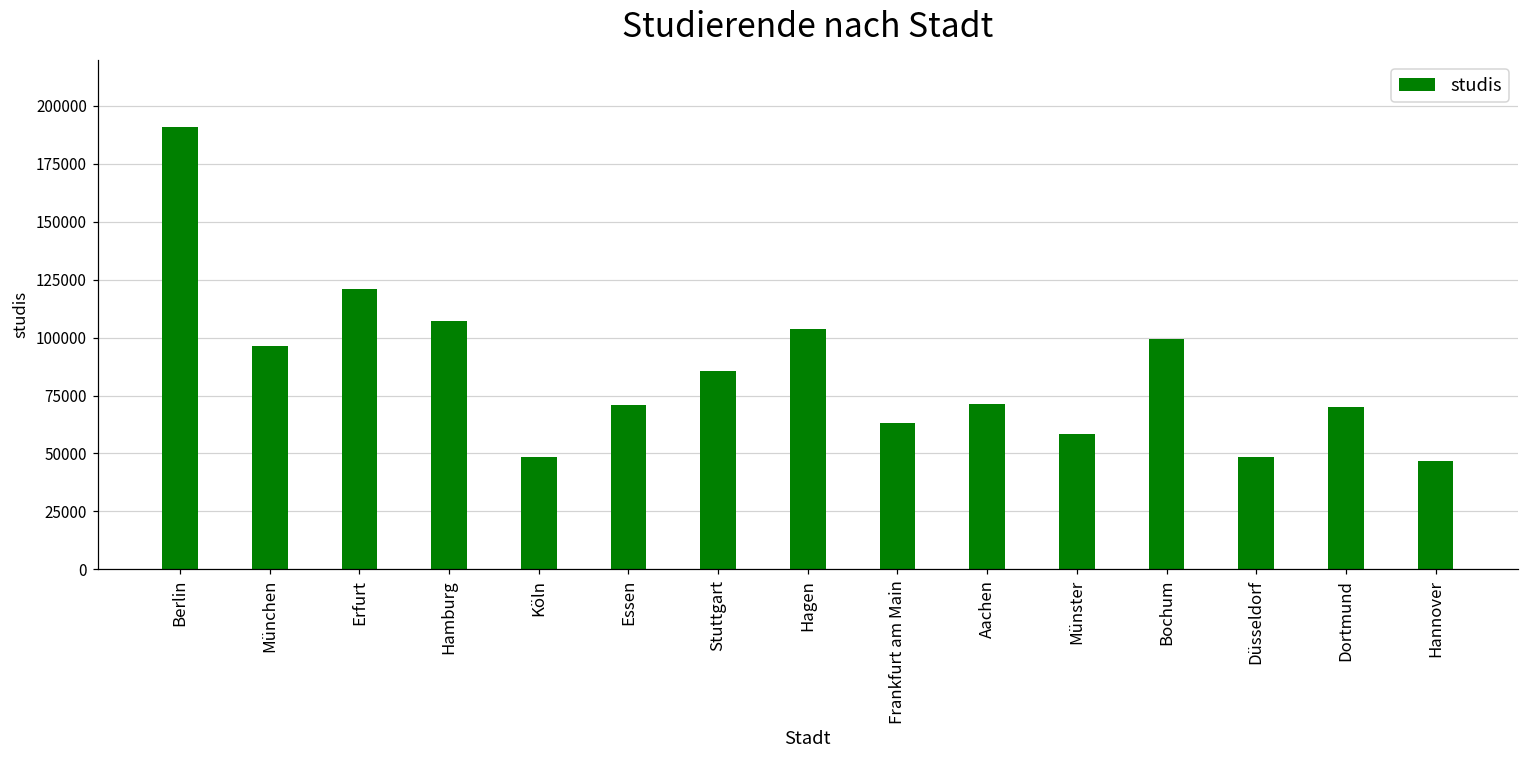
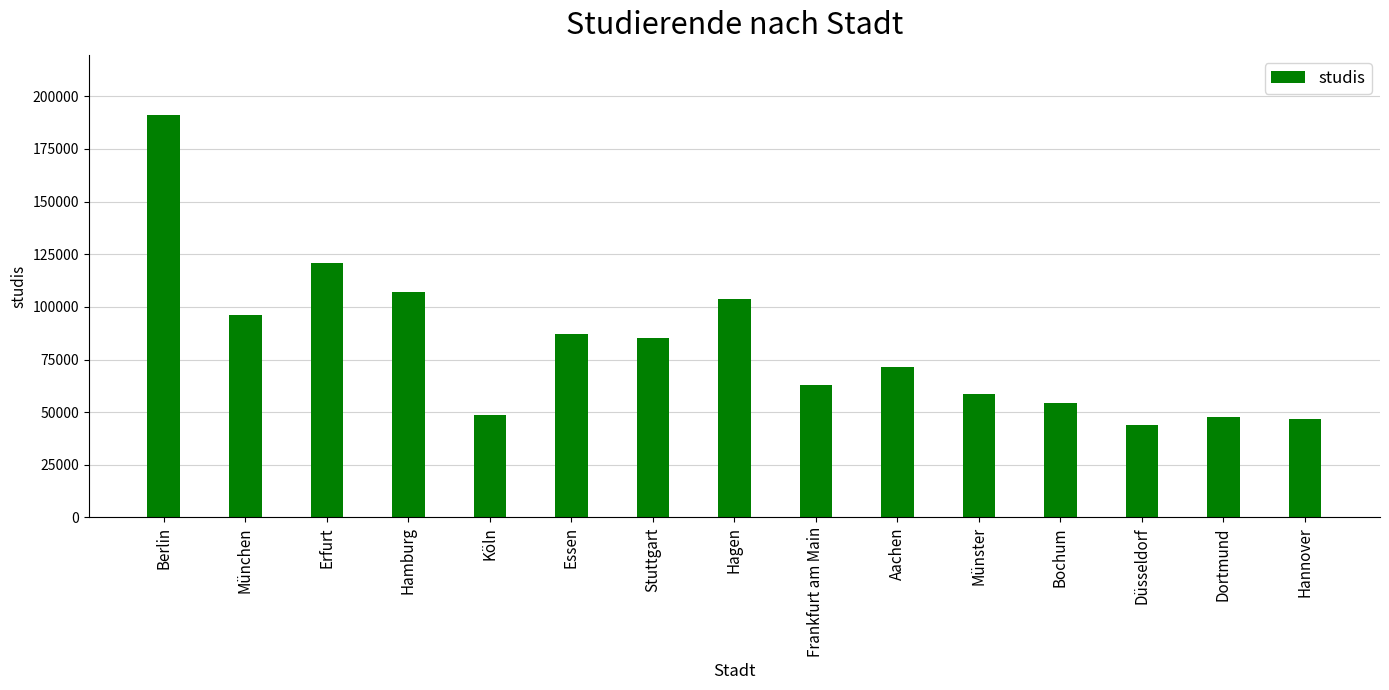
Essen: 71000 -> 87000
Bochum: 99000 -> 54000
Düsseldorf: 48000 -> 44000
Dortmund: 70000 -> 48000
